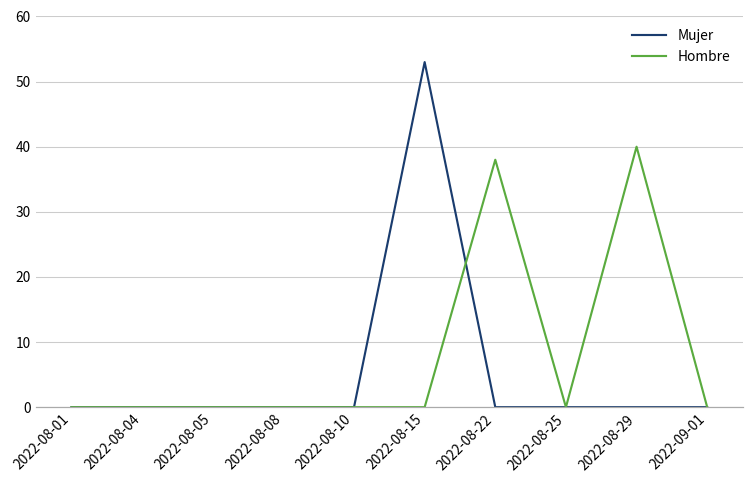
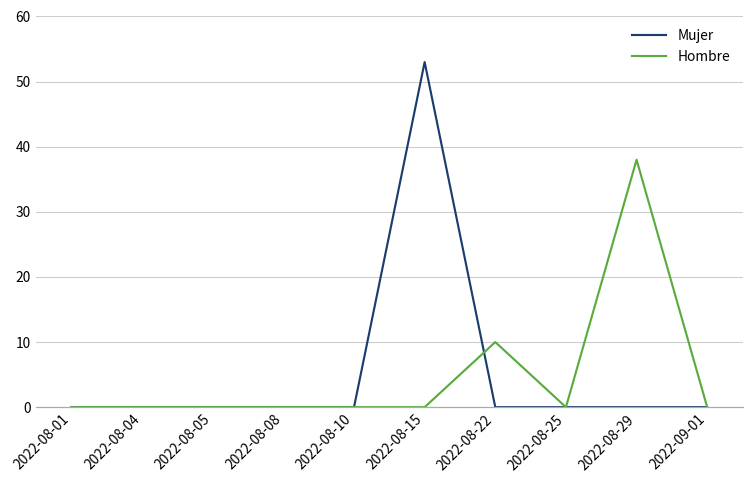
Hombre, 2022-08-22: 38 -> 10
Hombre, 2022-08-29: 40 -> 38
